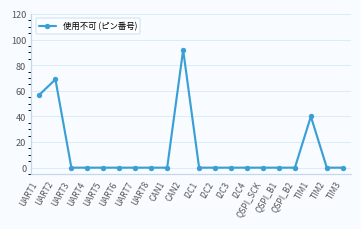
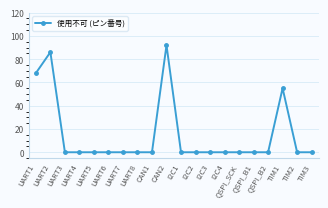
UART1: 57 -> 68
UART2: 69 -> 86
TIM1: 40 -> 55
